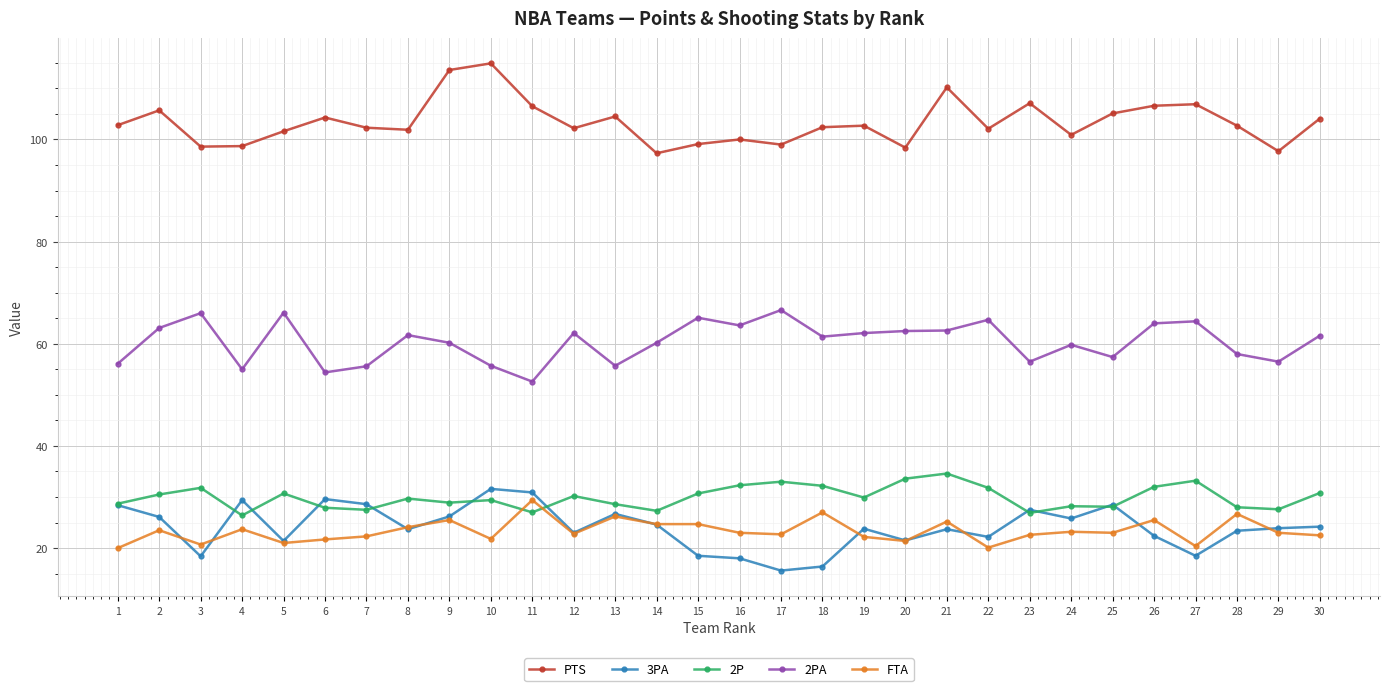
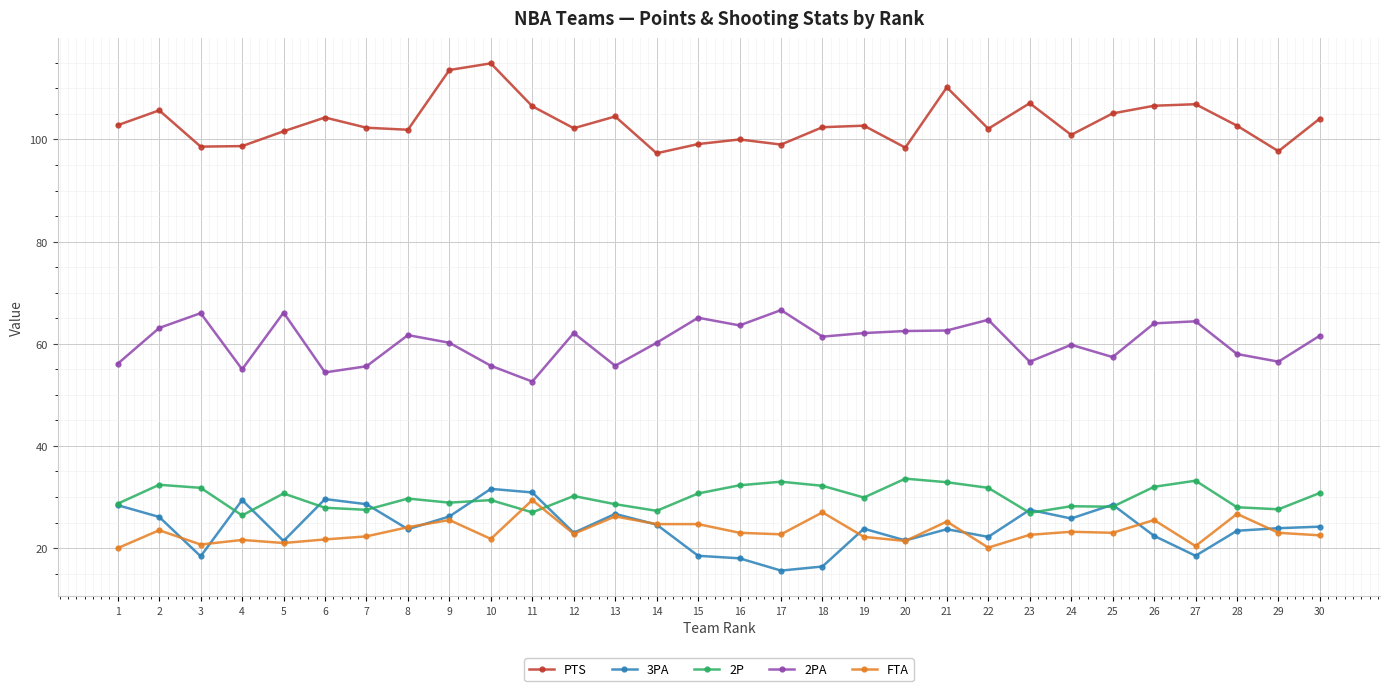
2P, 2: 31 -> 32
FTA, 4: 24 -> 22
2P, 21: 35 -> 33
